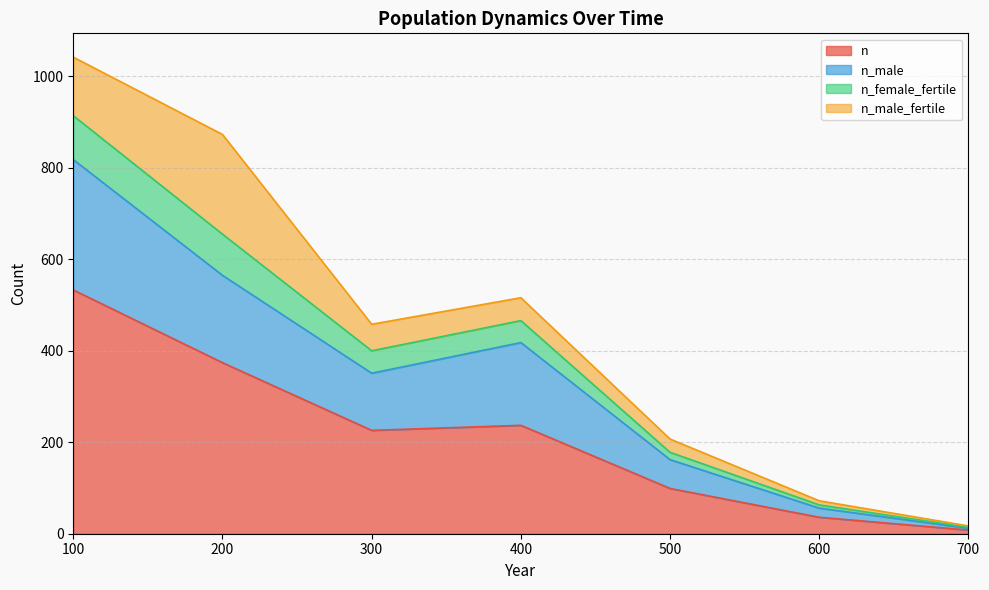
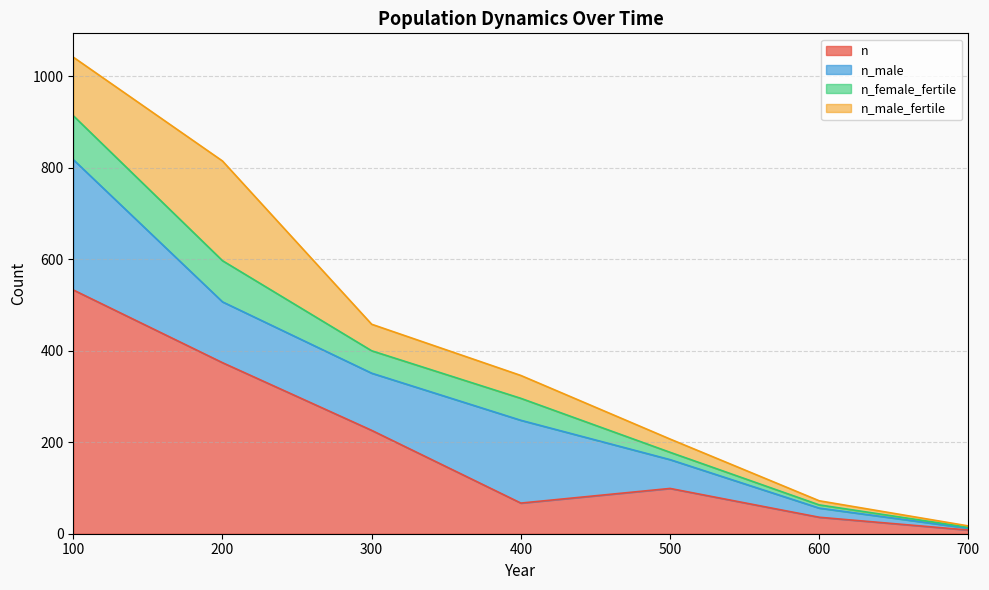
n_male, 200: 190 -> 130
n, 400: 240 -> 70
